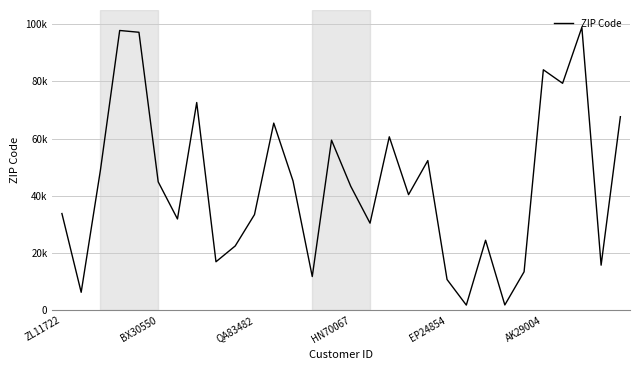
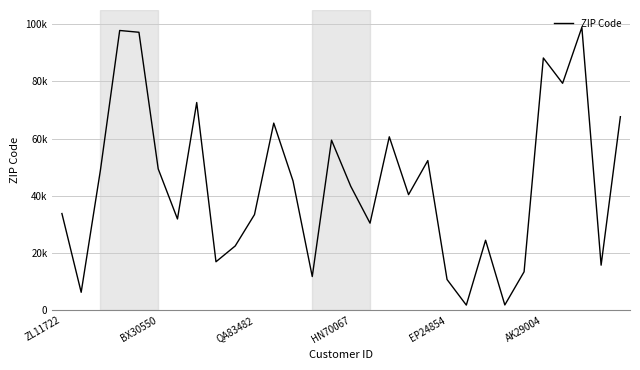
BX30550: 45000 -> 49000
AK29004: 84000 -> 88000
